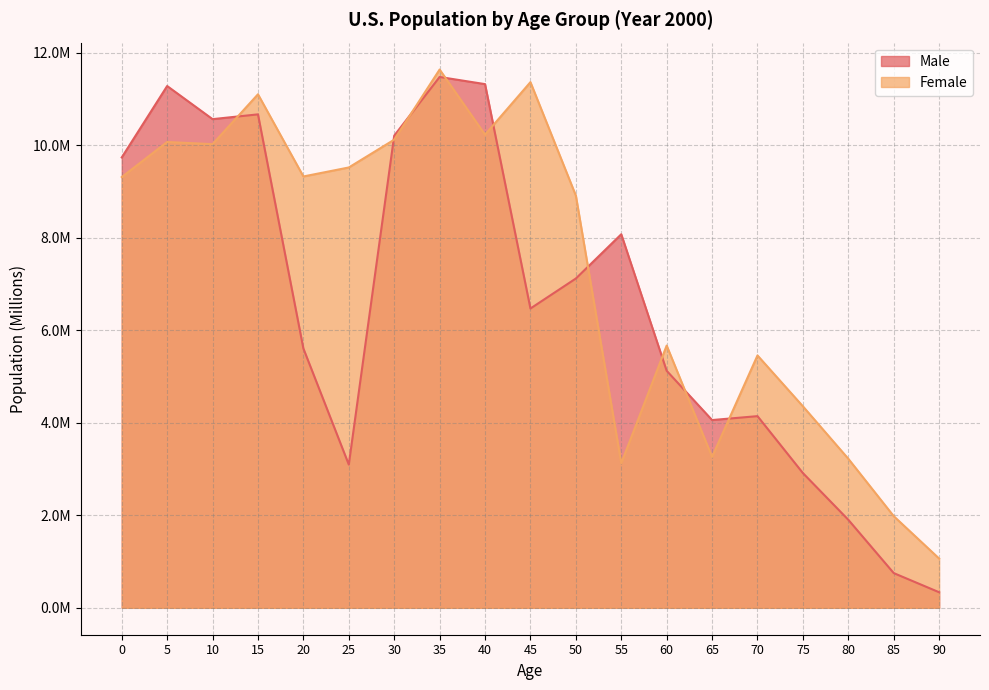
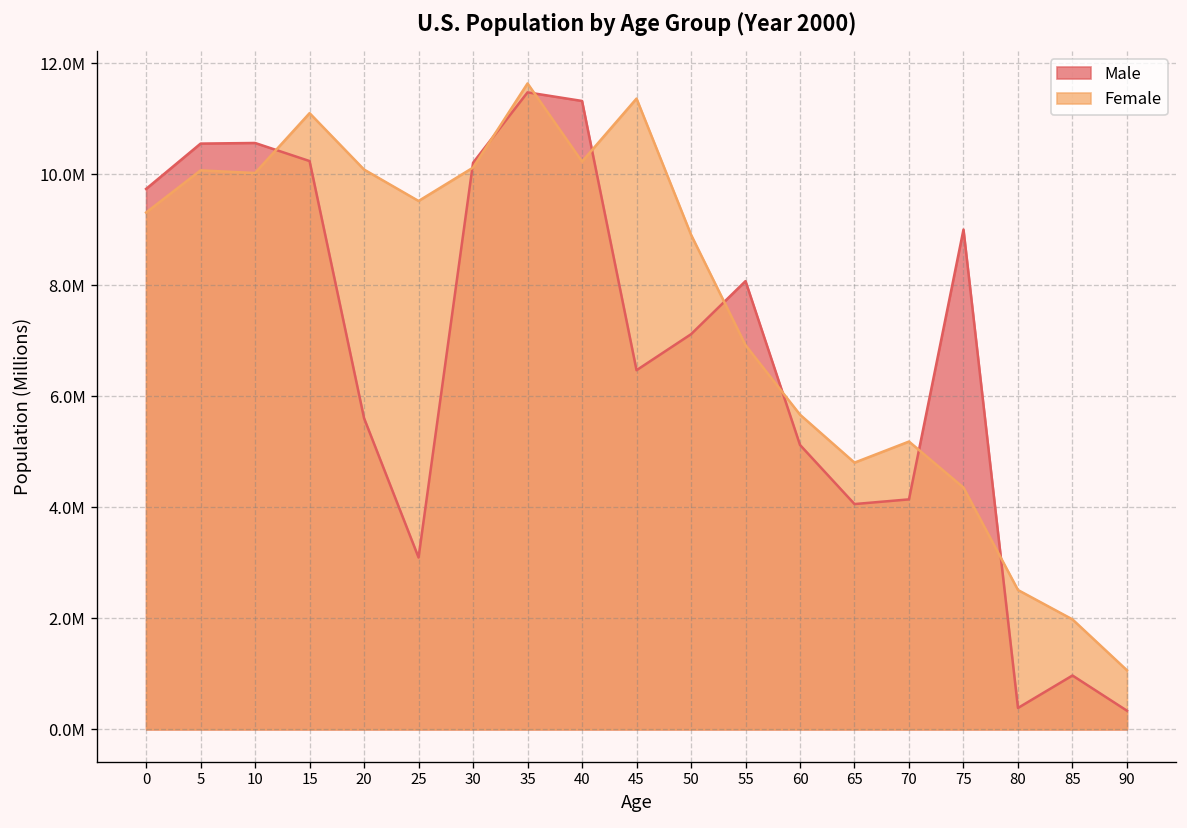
Male, 5: 11300000 -> 10600000
Male, 15: 10700000 -> 10200000
Female, 20: 9300000 -> 10100000
Female, 55: 3100000 -> 6900000
Female, 65: 3300000 -> 4800000
Female, 70: 5500000 -> 5200000
Male, 75: 2900000 -> 9000000
Male, 80: 1900000 -> 400000
Female, 80: 3200000 -> 2500000
Male, 85: 800000 -> 1000000
